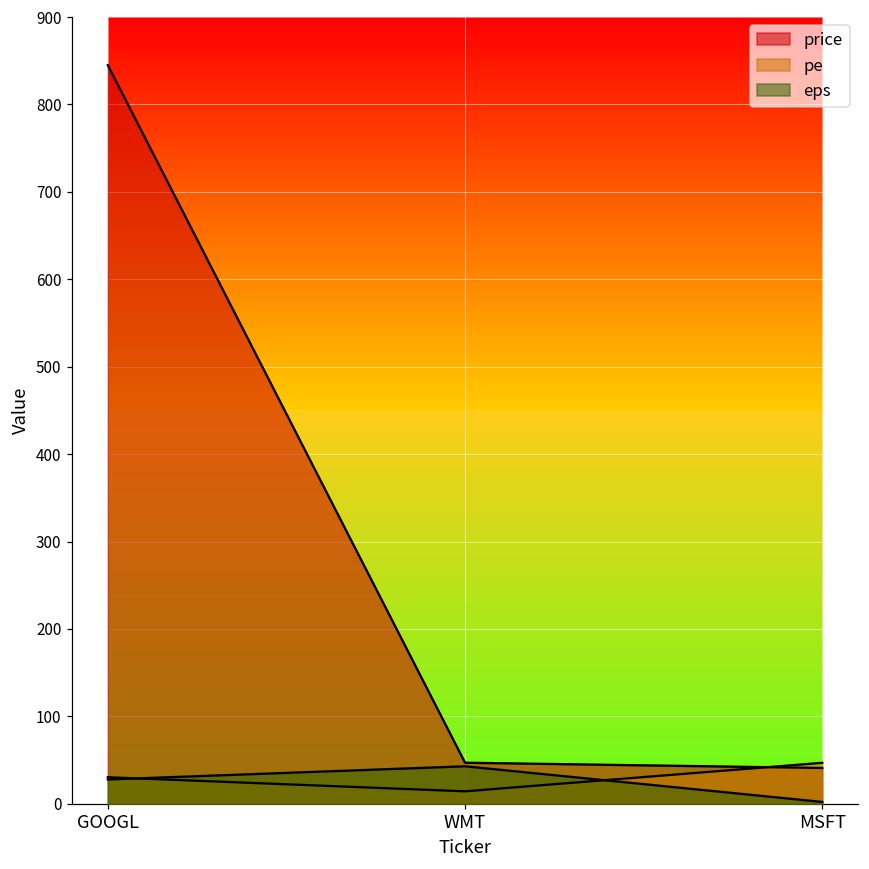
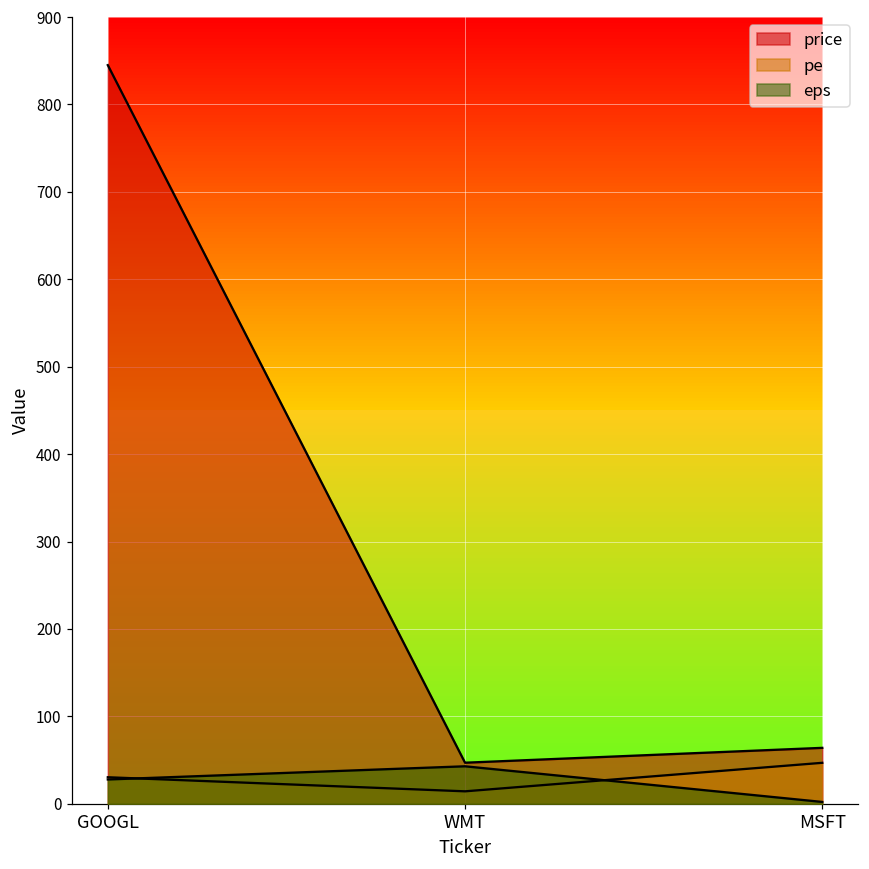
price, MSFT: 40 -> 60
